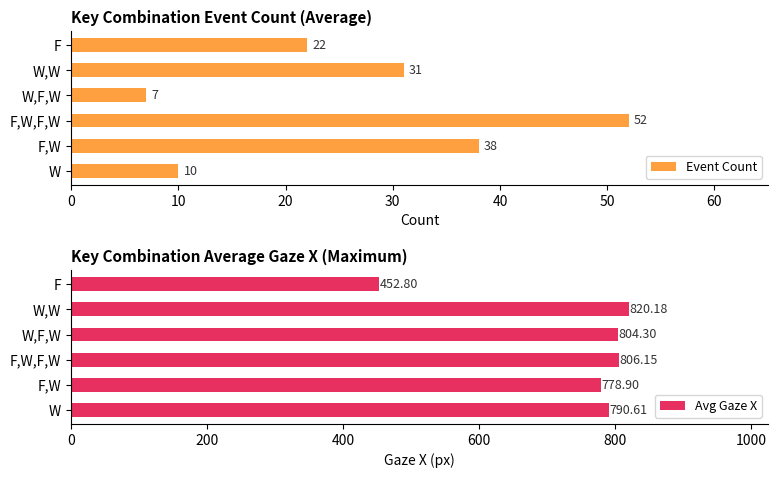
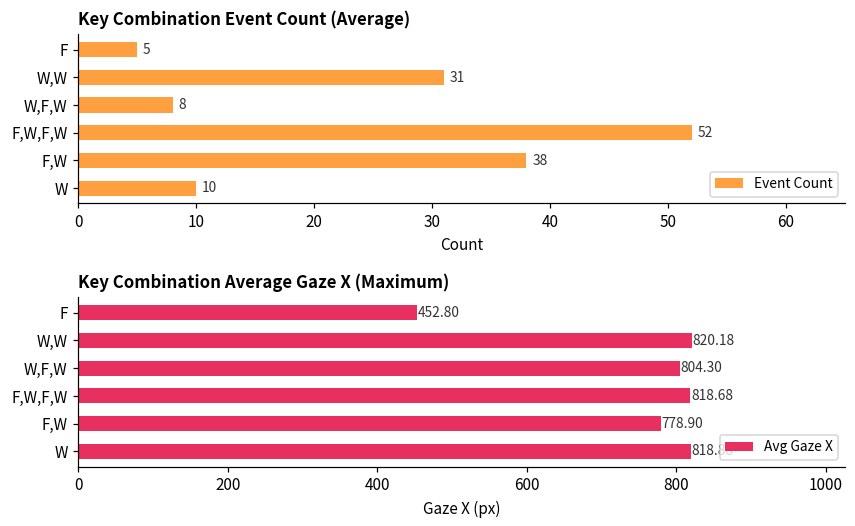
Key Combination Event Count (Average), F: 22 -> 5
Key Combination Event Count (Average), W,F,W: 7 -> 8
Key Combination Average Gaze X (Maximum), F,W,F,W: 806.15 -> 818.68
Key Combination Average Gaze X (Maximum), W: 790 -> 820
